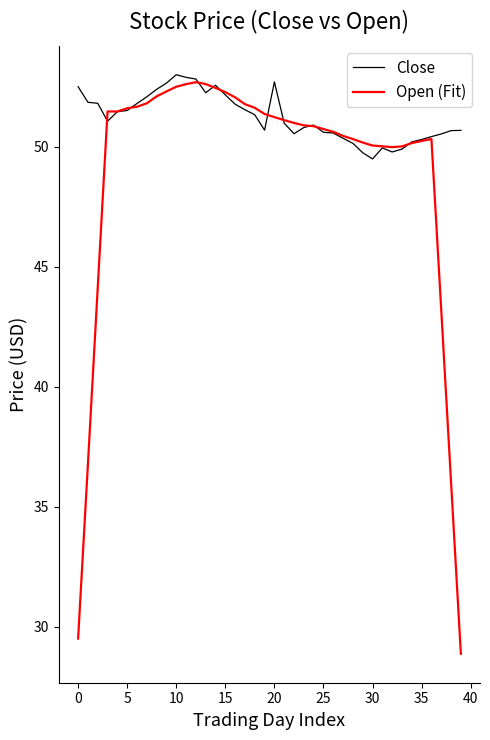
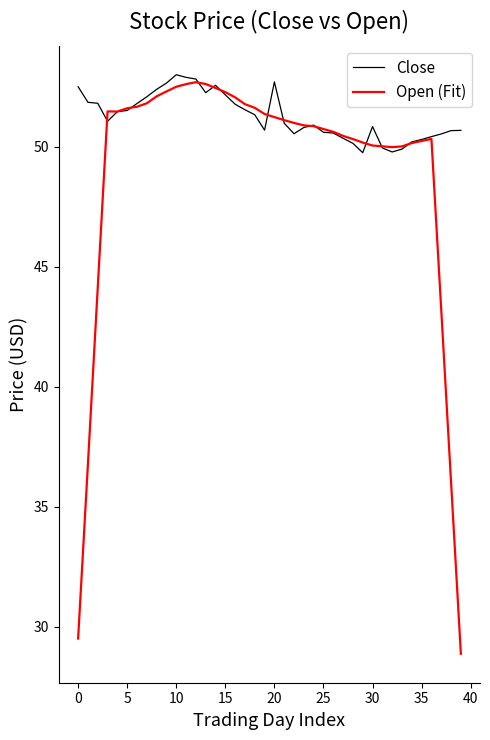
Close, 30: 49.5 -> 50.8
